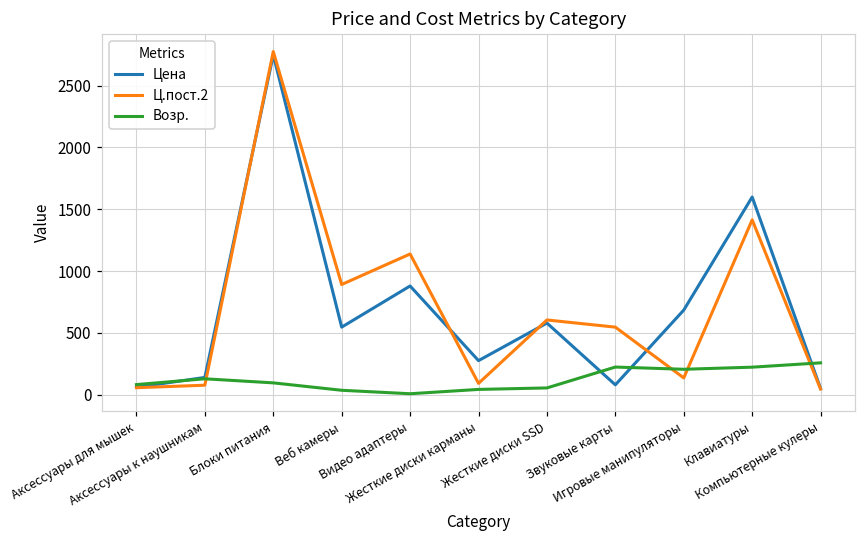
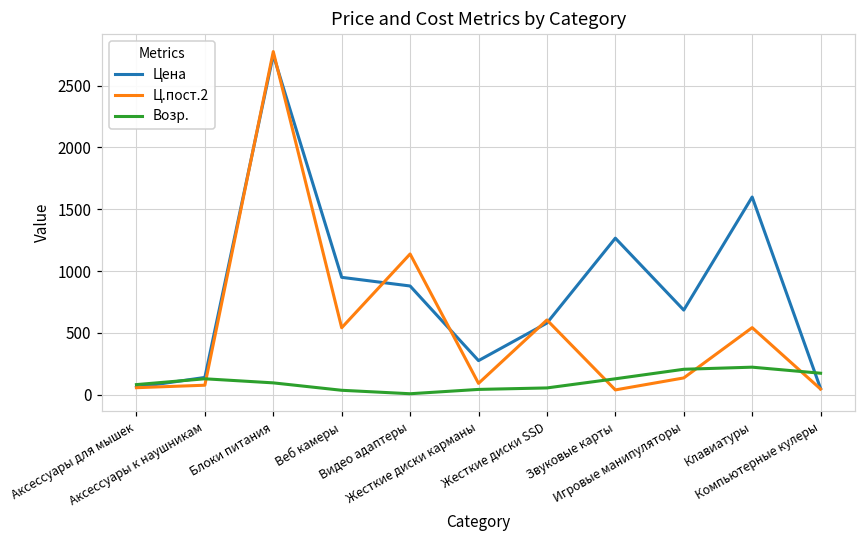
Цена, Веб камеры: 550 -> 950
Ц.пост.2, Веб камеры: 890 -> 540
Цена, Звуковые карты: 80 -> 1270
Ц.пост.2, Звуковые карты: 550 -> 40
Возр., Звуковые карты: 220 -> 130
Ц.пост.2, Клавиатуры: 1410 -> 540
Возр., Компьютерные кулеры: 260 -> 170
